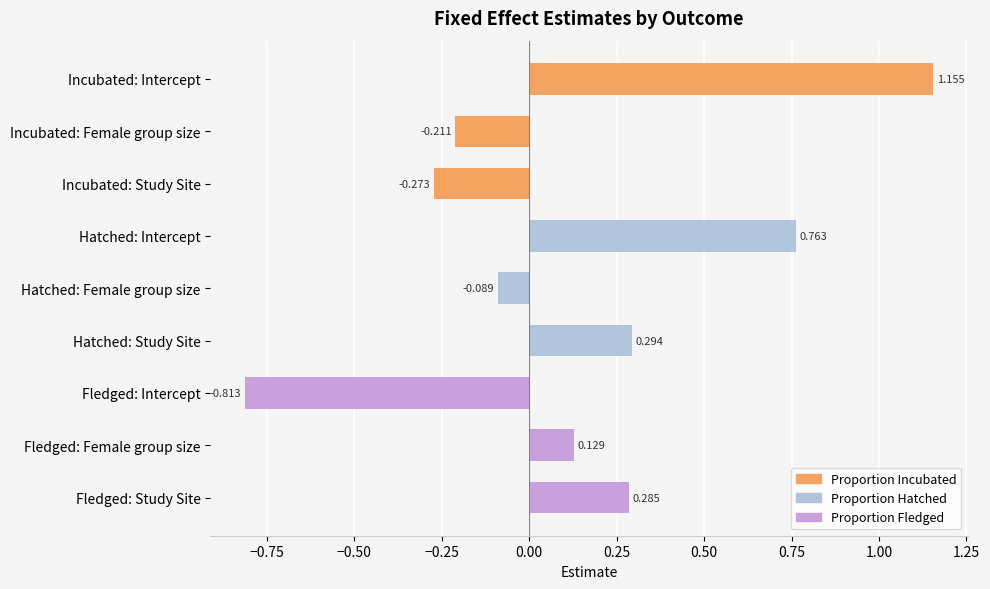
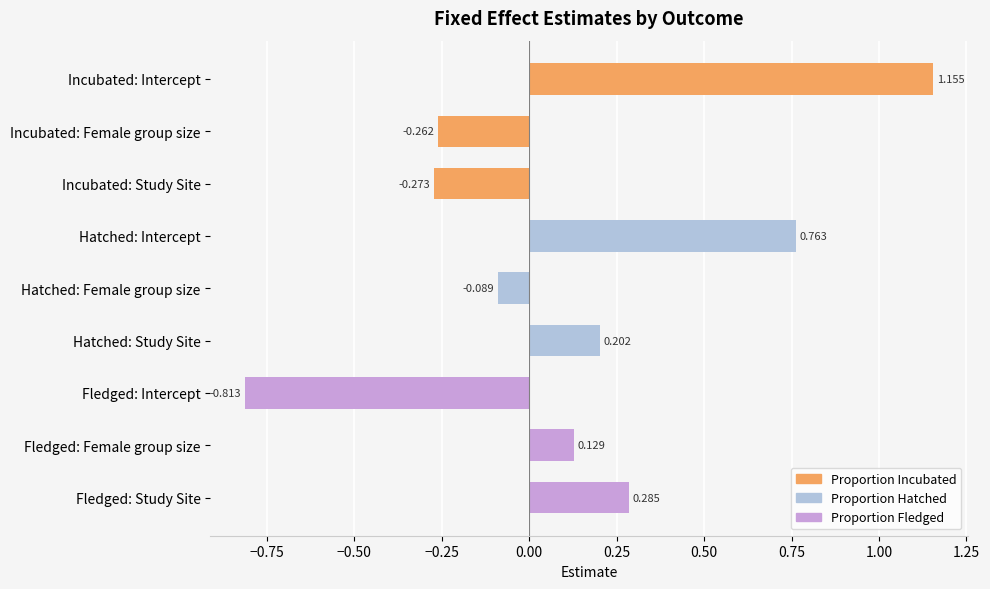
Incubated: Female group size: -0.211 -> -0.262
Hatched: Study Site: 0.294 -> 0.202
